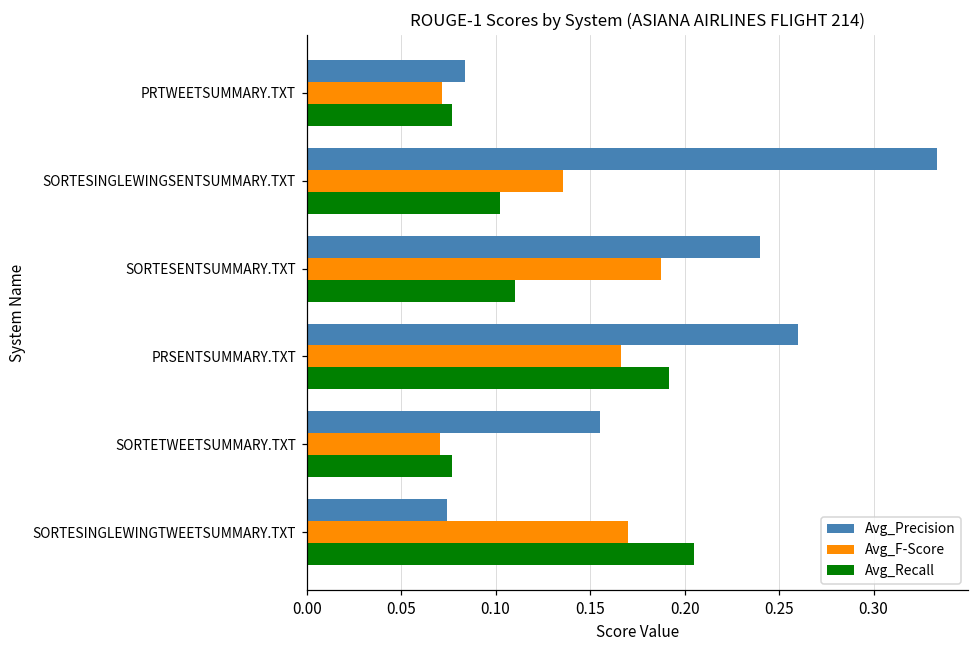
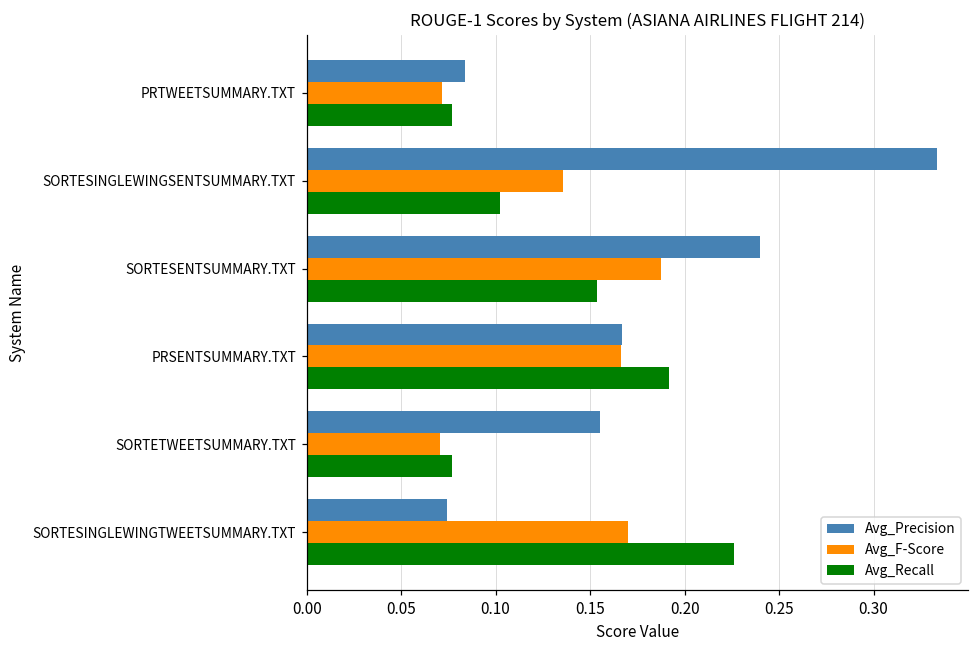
Avg_Recall, SORTESENTSUMMARY.TXT: 0.110 -> 0.154
Avg_Precision, PRSENTSUMMARY.TXT: 0.260 -> 0.167
Avg_Recall, SORTESINGLEWINGTWEETSUMMARY.TXT: 0.205 -> 0.226
